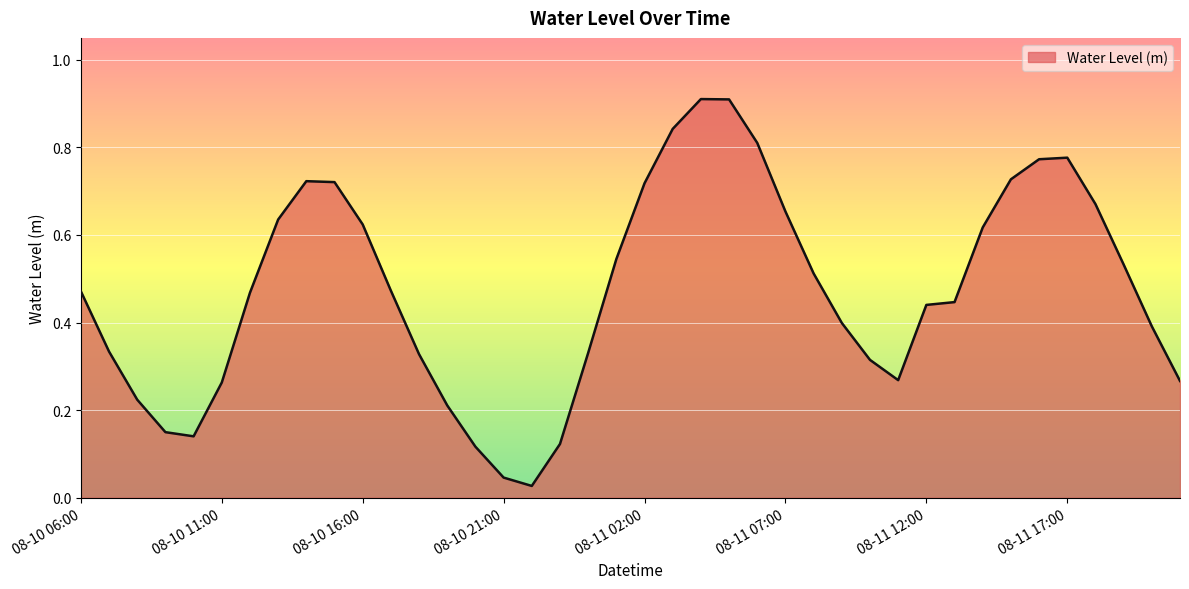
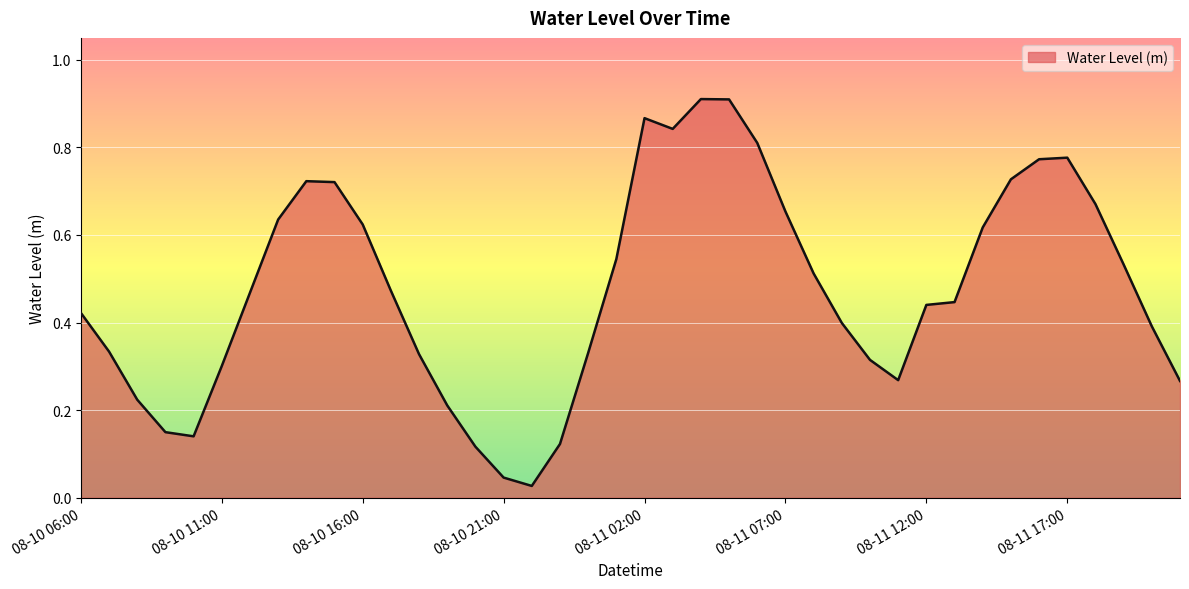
08-10 06:00: 0.47 -> 0.42
08-10 11:00: 0.26 -> 0.30
08-11 02:00: 0.72 -> 0.87
